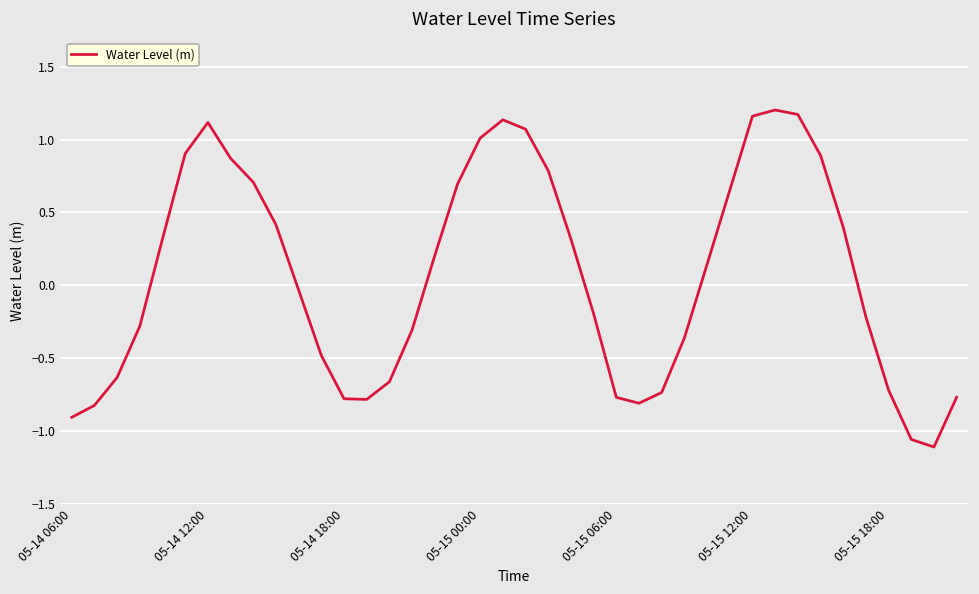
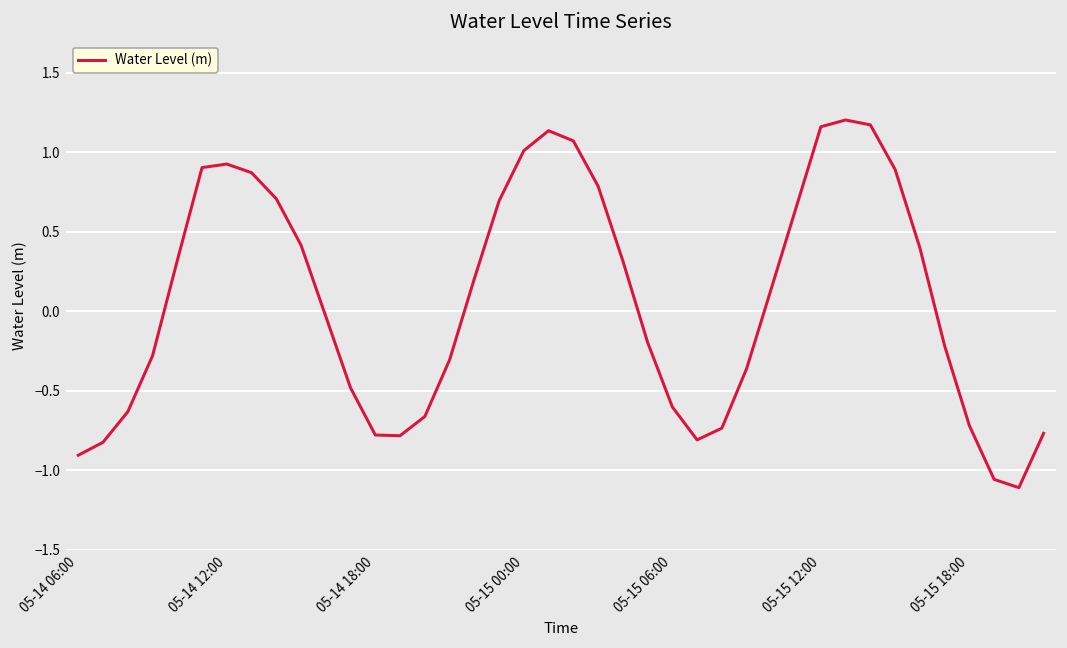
05-14 12:00: 1.12 -> 0.93
05-15 06:00: -0.77 -> -0.60
